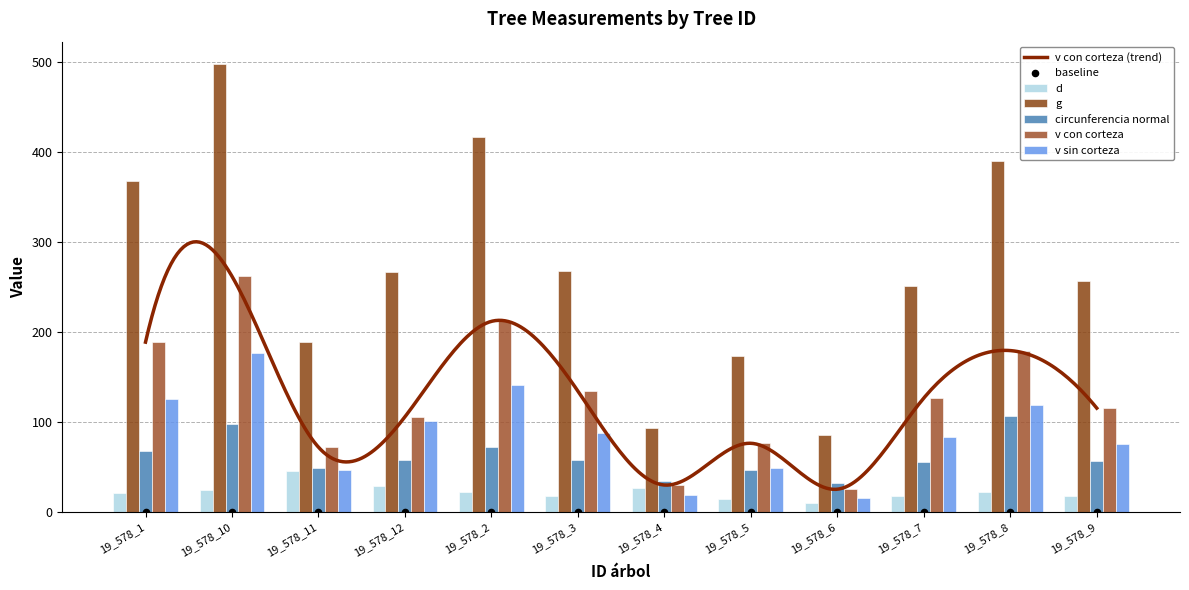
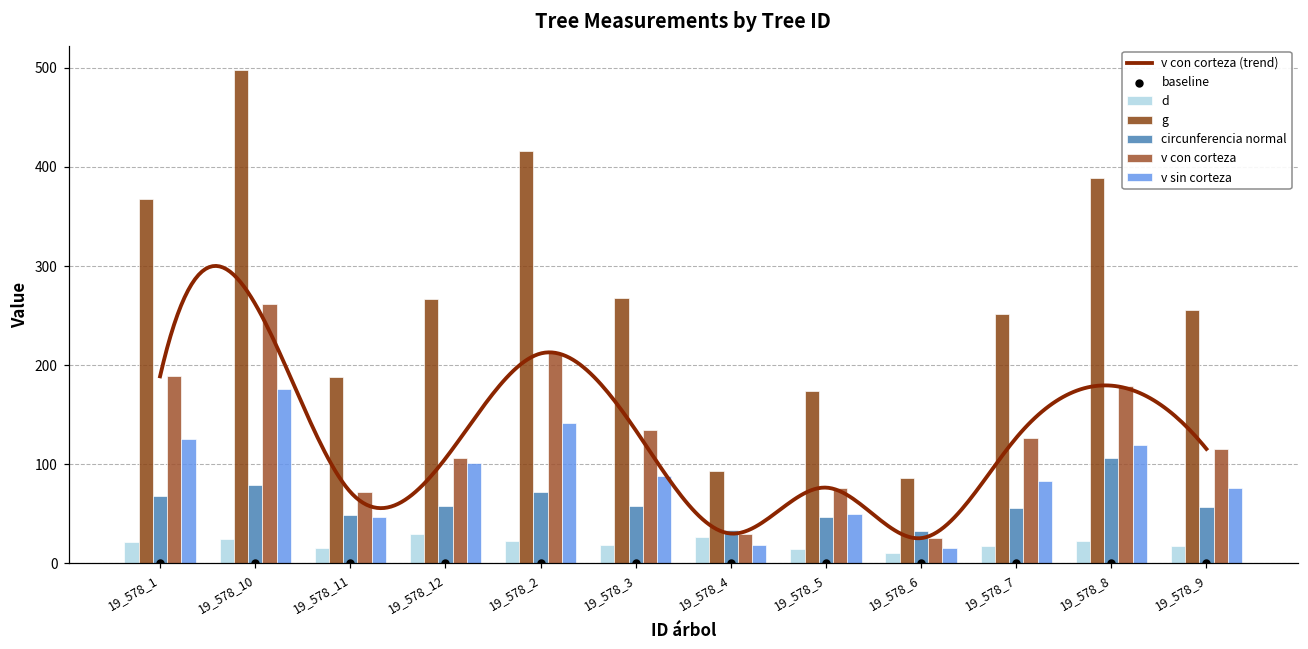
circunferencia normal, 19_578_10: 100 -> 80
d, 19_578_11: 50 -> 20
